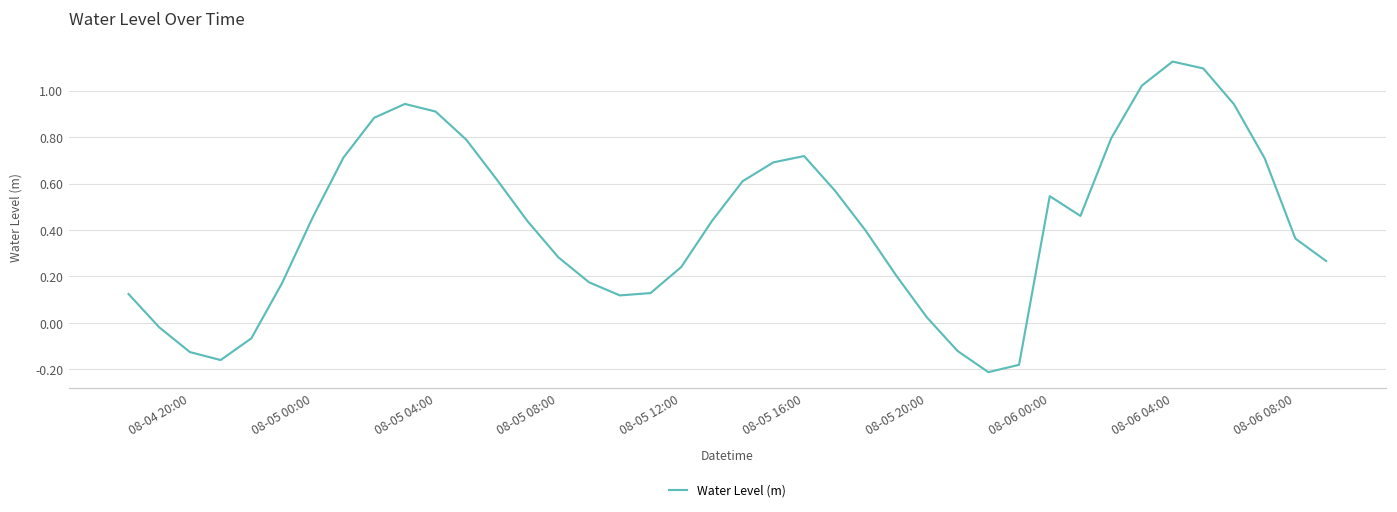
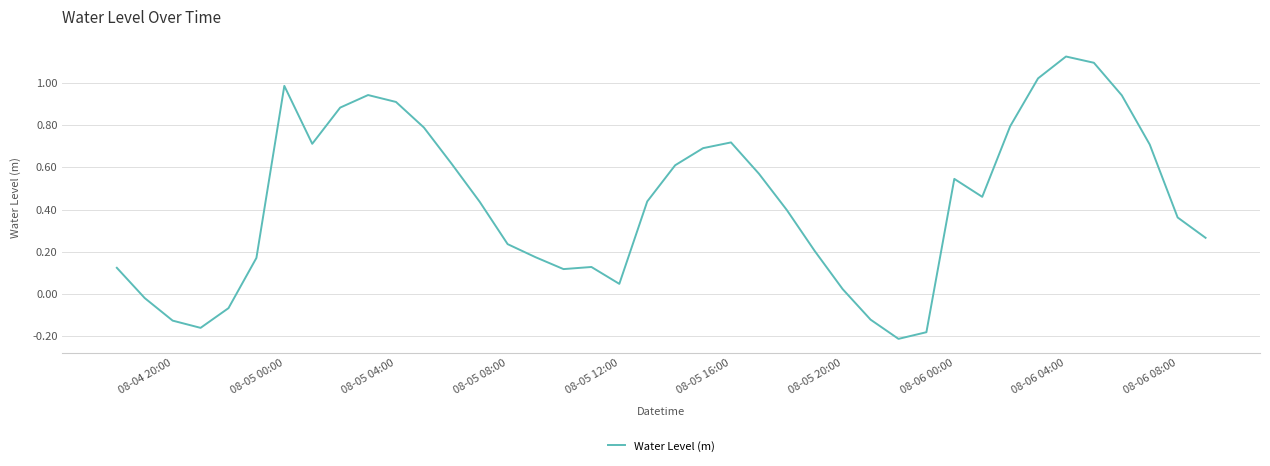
08-05 00:00: 0.45 -> 0.99
08-05 08:00: 0.28 -> 0.24
08-05 12:00: 0.24 -> 0.05
